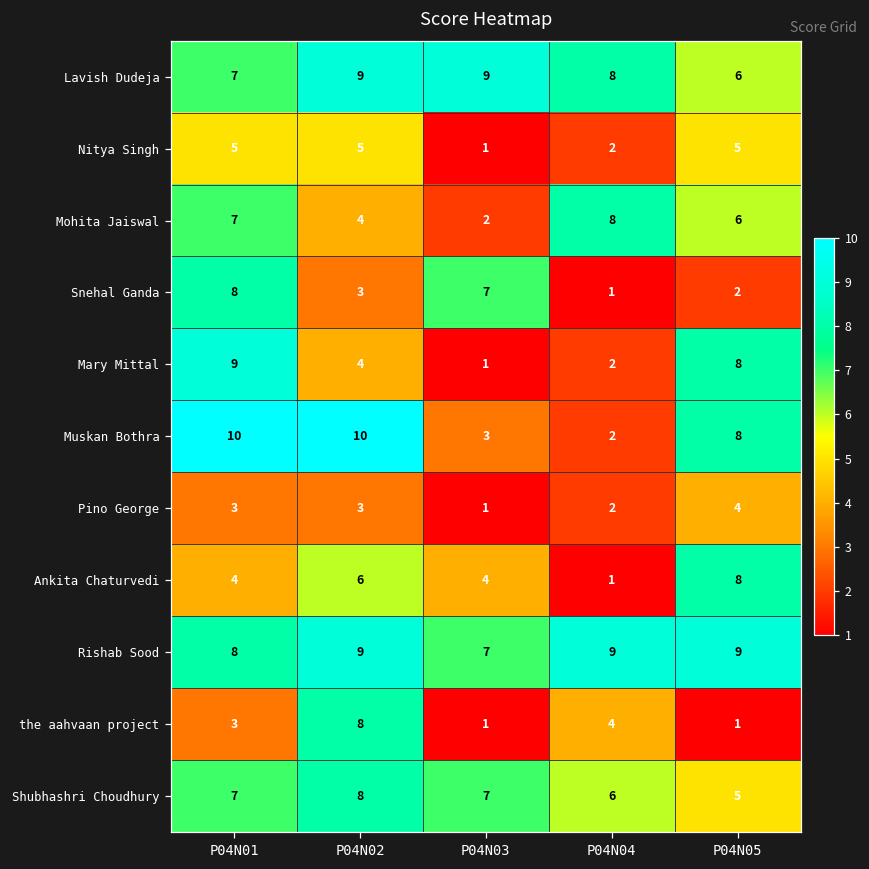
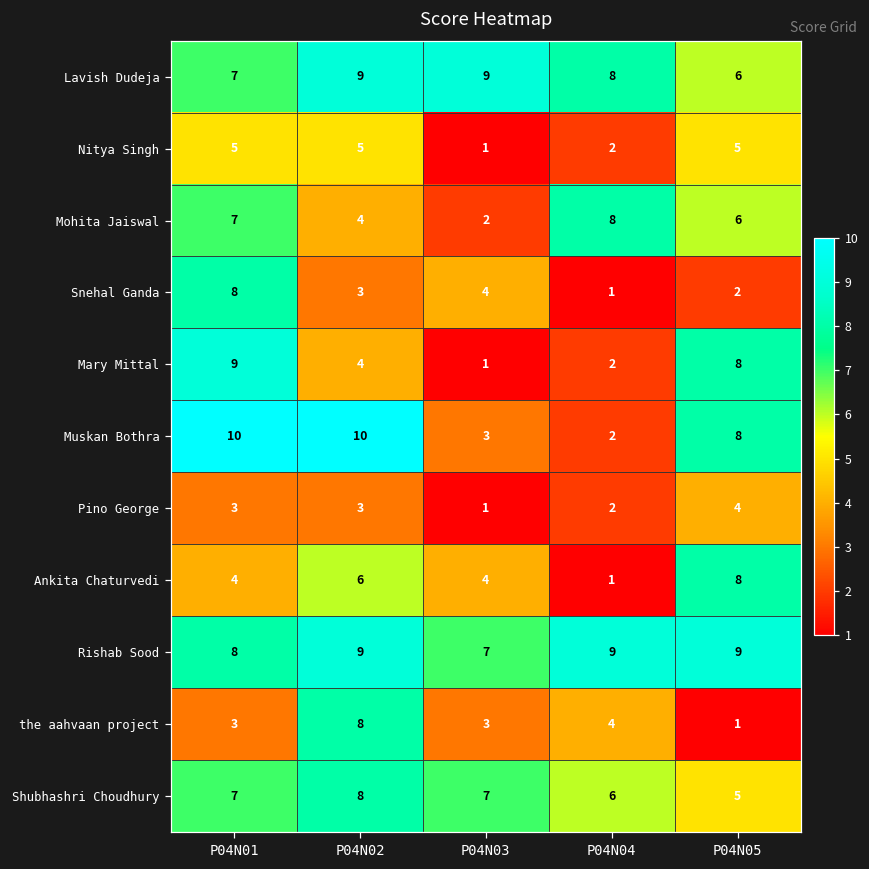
Snehal Ganda, P04N03: 7 -> 4
the aahvaan project, P04N03: 1 -> 3
